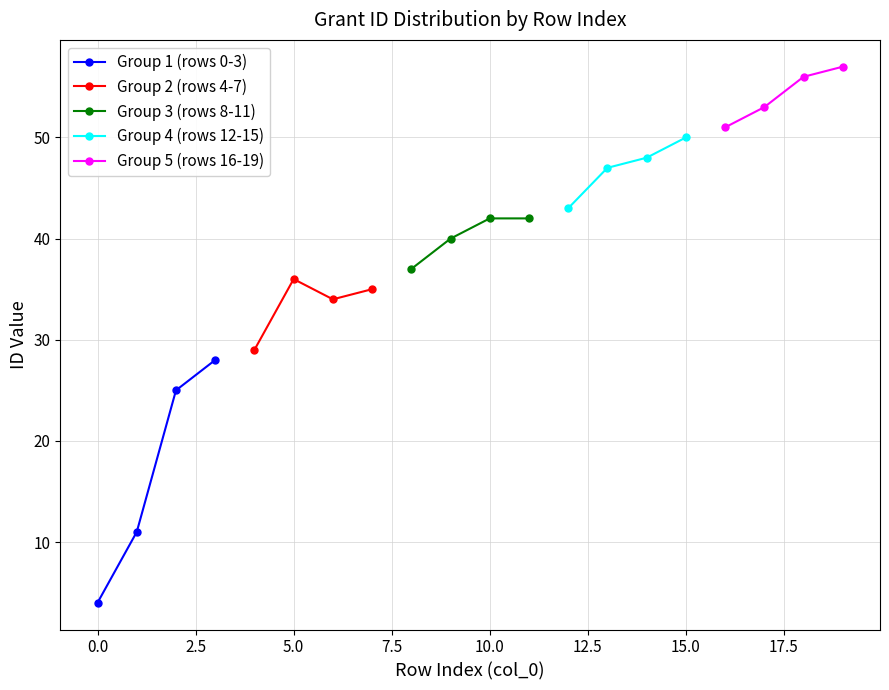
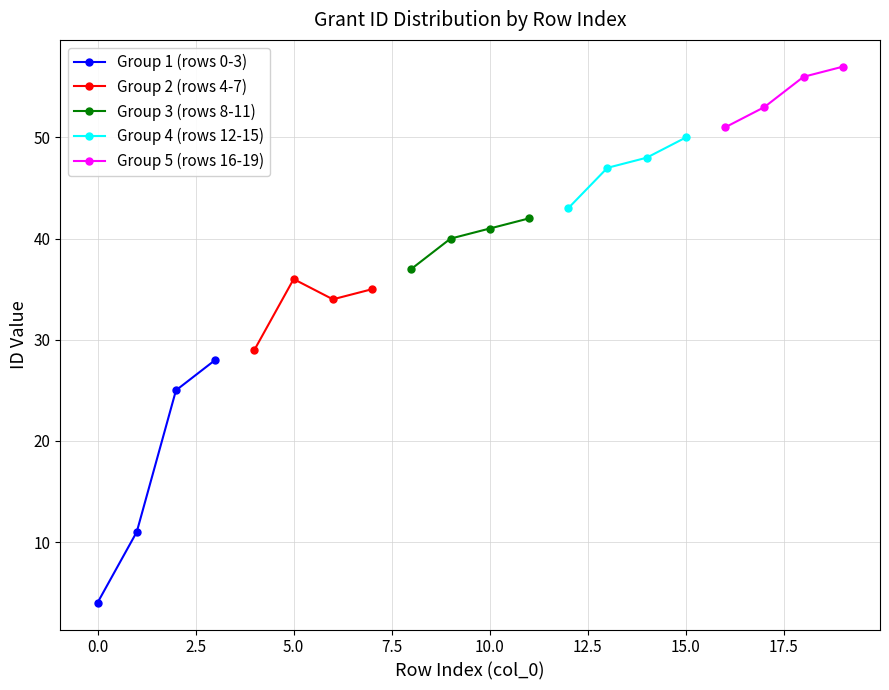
Group 3 (rows 8-11), 10.0: 42 -> 41
